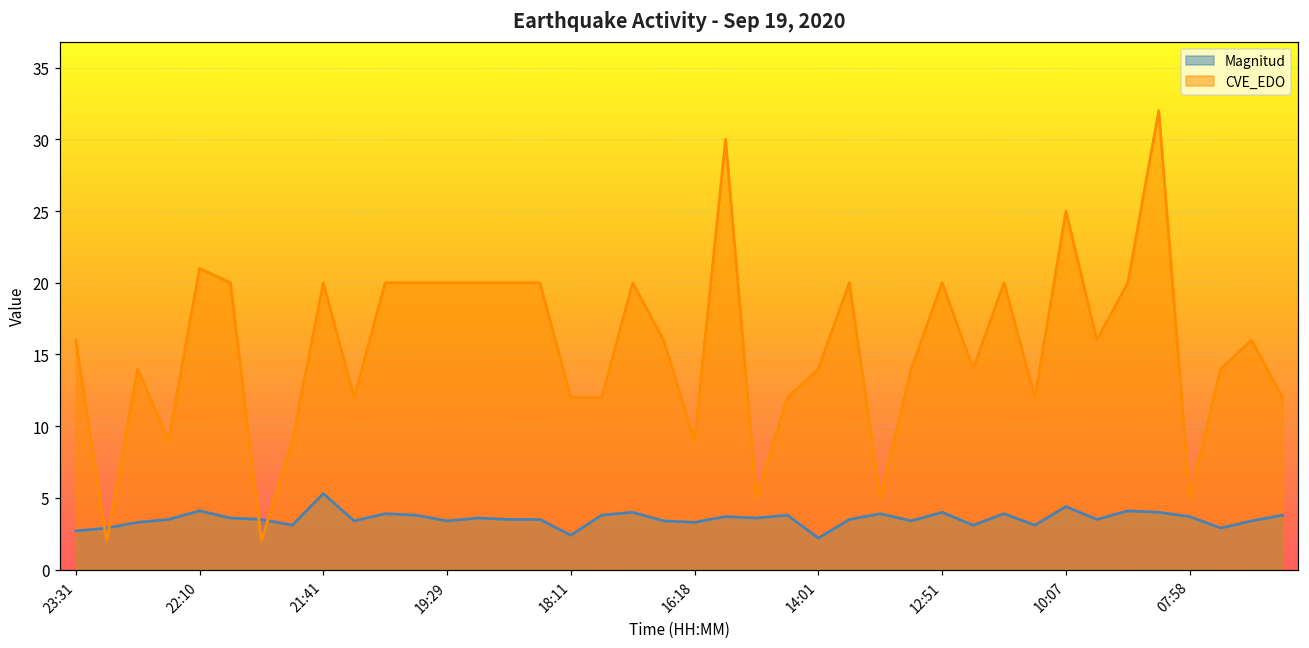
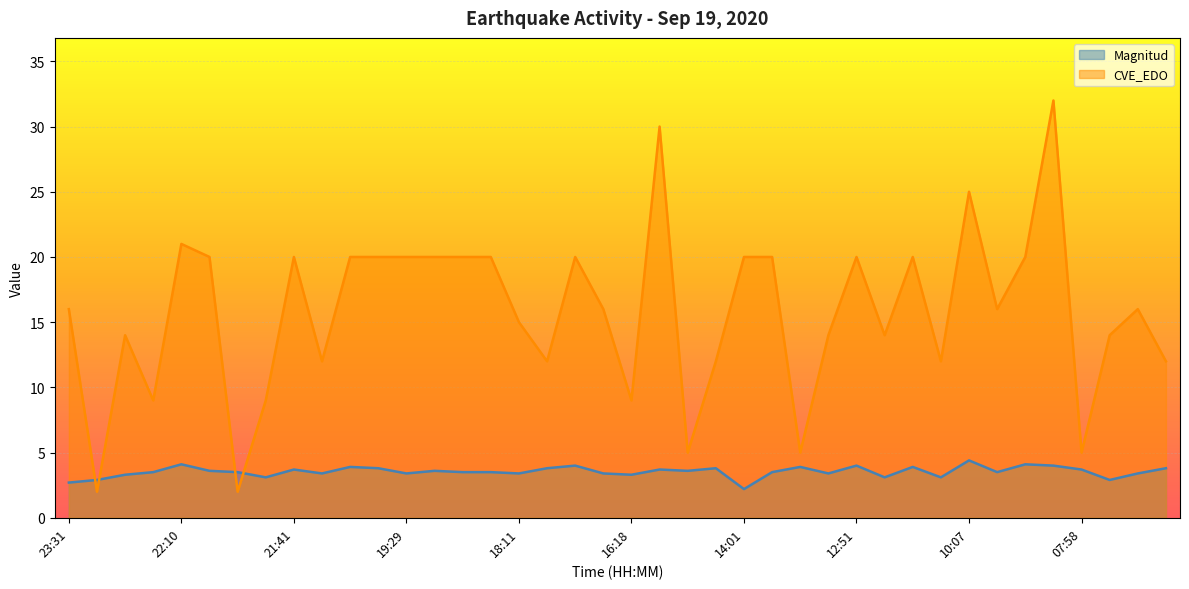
Magnitud, 21:41: 5.3 -> 3.7
Magnitud, 18:11: 2.4 -> 3.4
CVE_EDO, 18:11: 12 -> 15
CVE_EDO, 14:01: 14 -> 20
